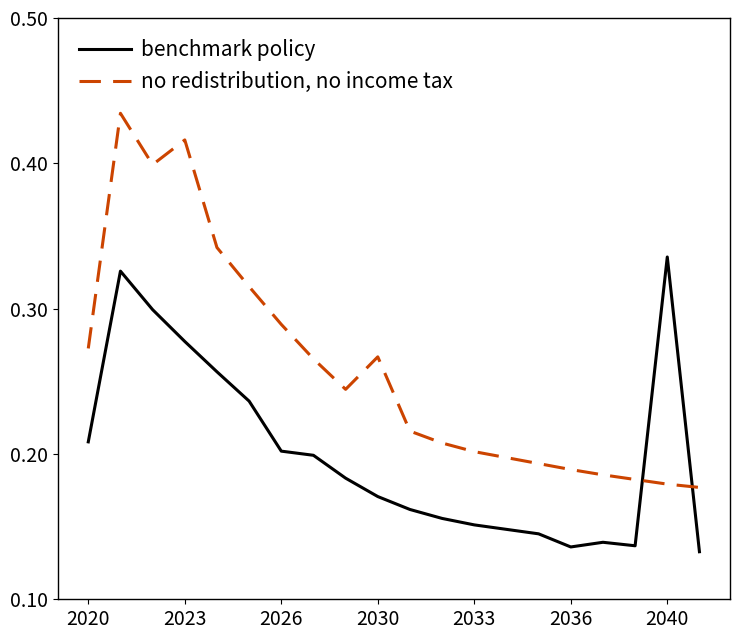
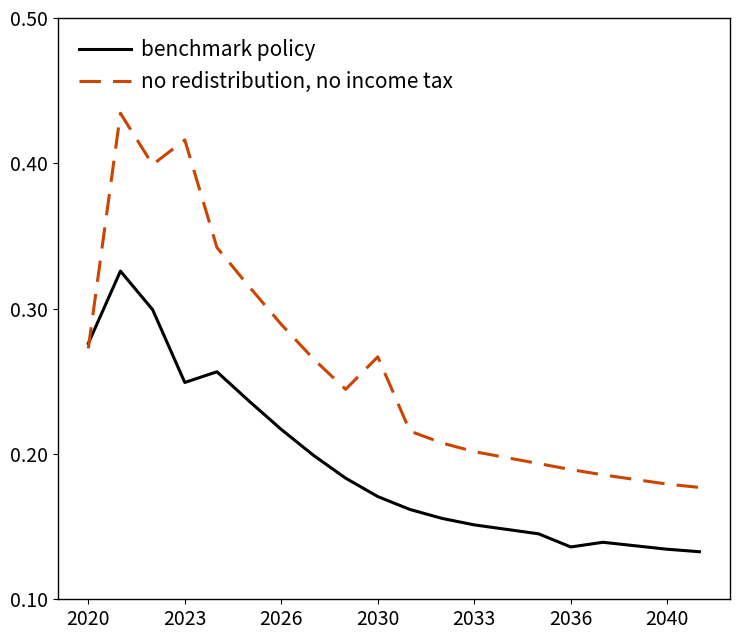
benchmark policy, 2020: 0.208 -> 0.276
benchmark policy, 2023: 0.277 -> 0.249
benchmark policy, 2026: 0.202 -> 0.217
benchmark policy, 2040: 0.336 -> 0.134
